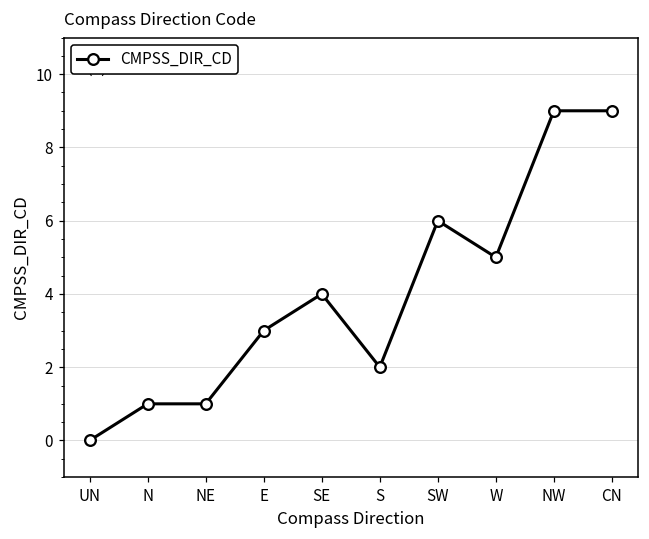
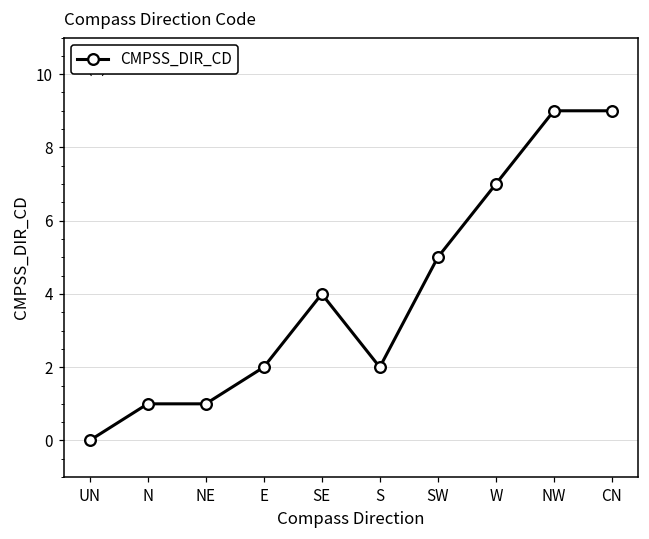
E: 3 -> 2
SW: 6 -> 5
W: 5 -> 7
